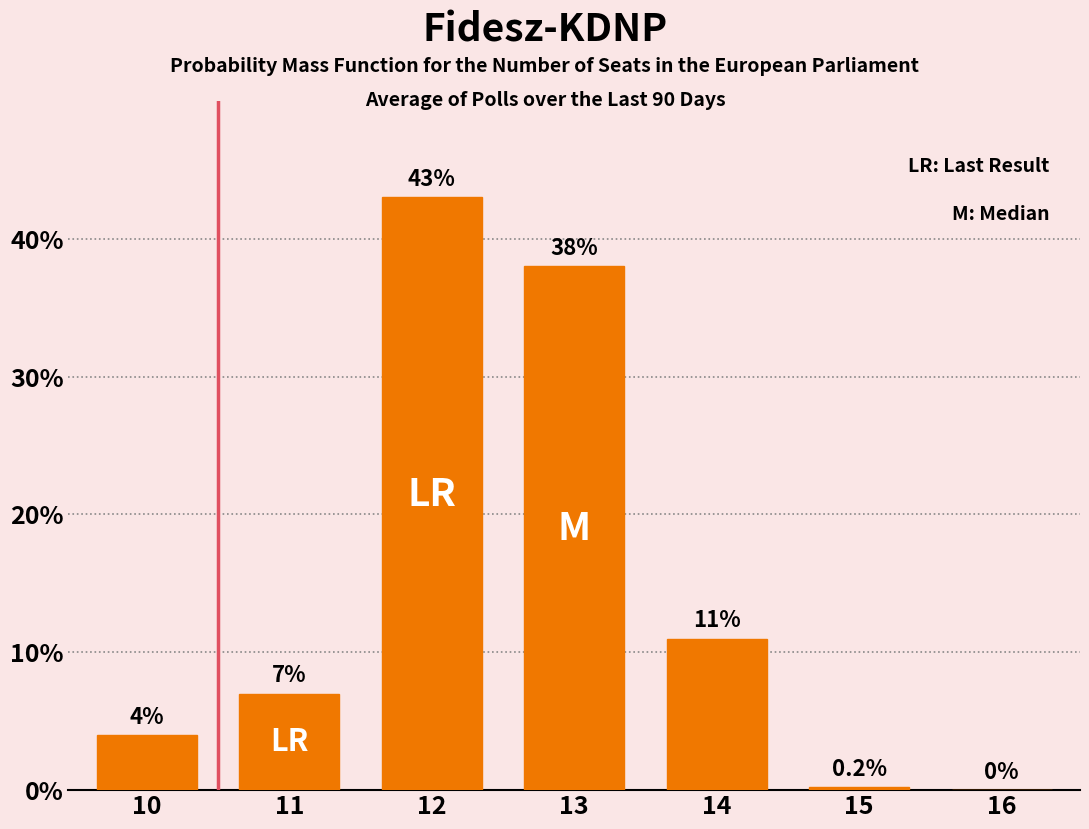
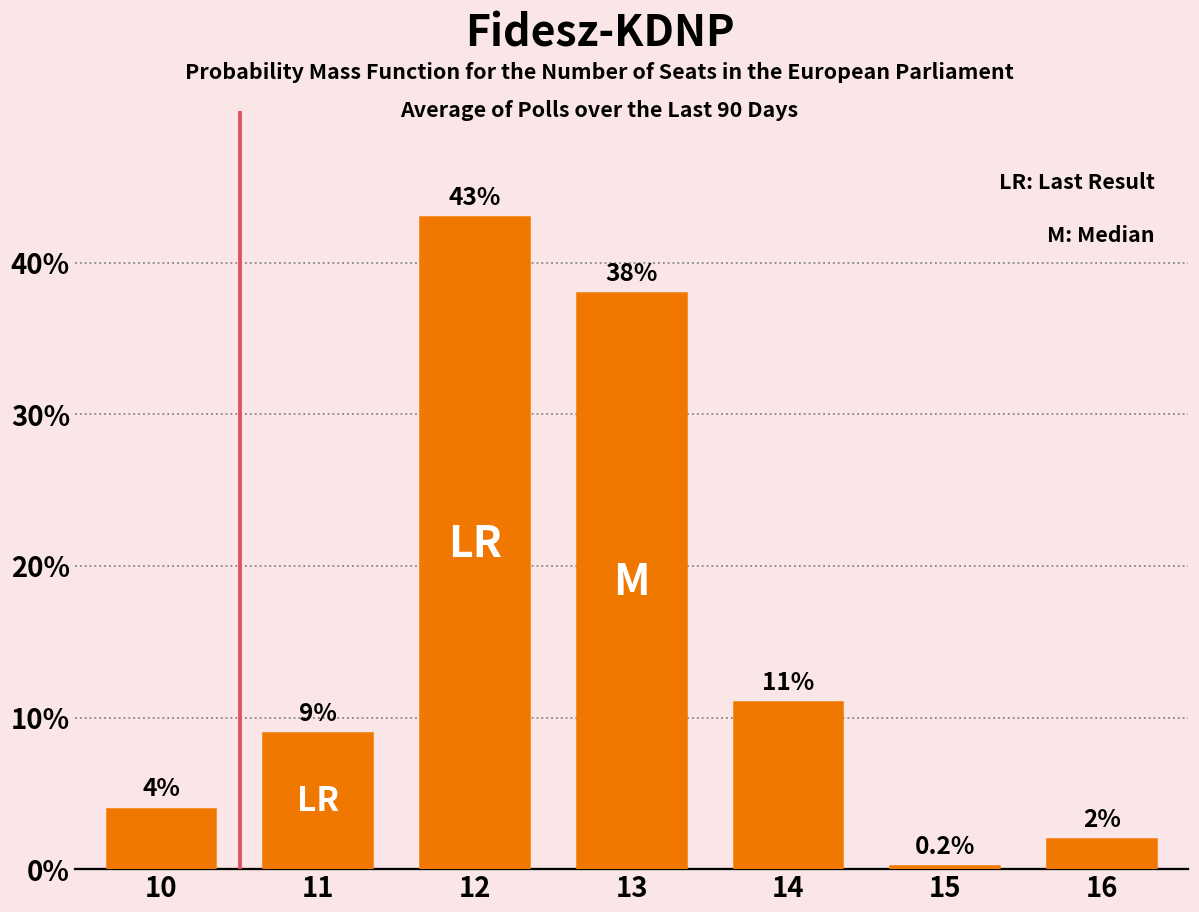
11: 7% -> 9%
16: 0% -> 2%
